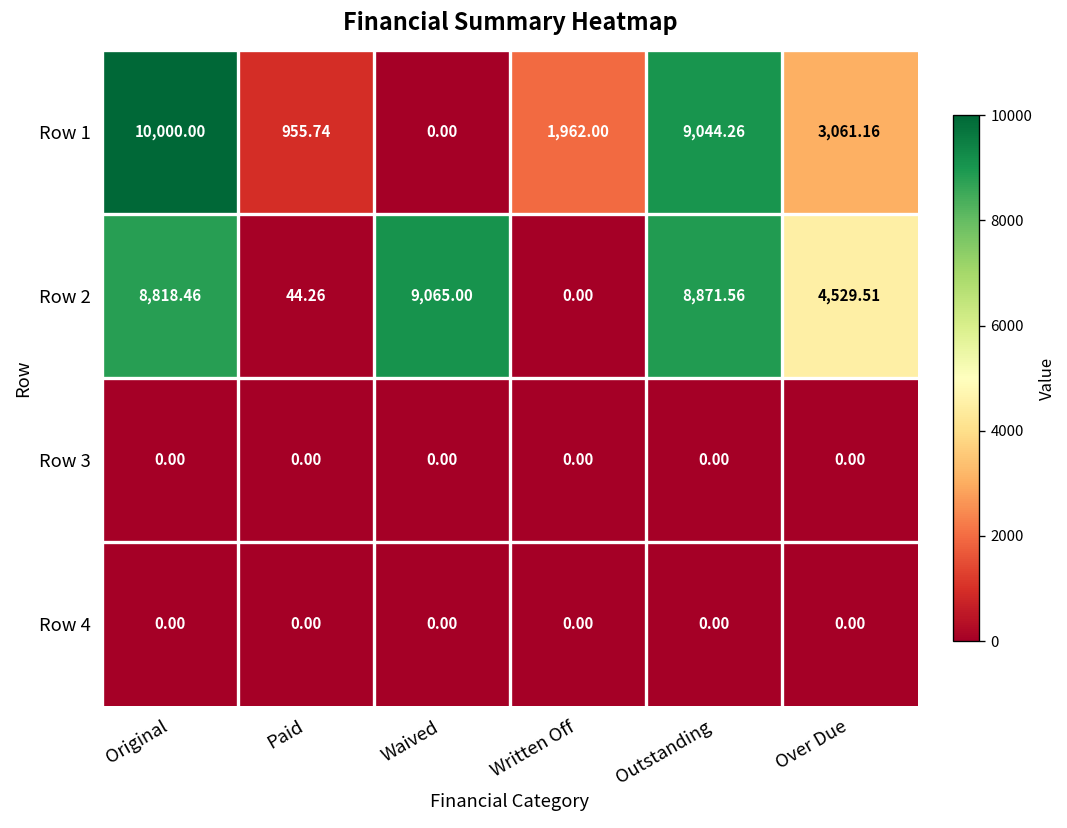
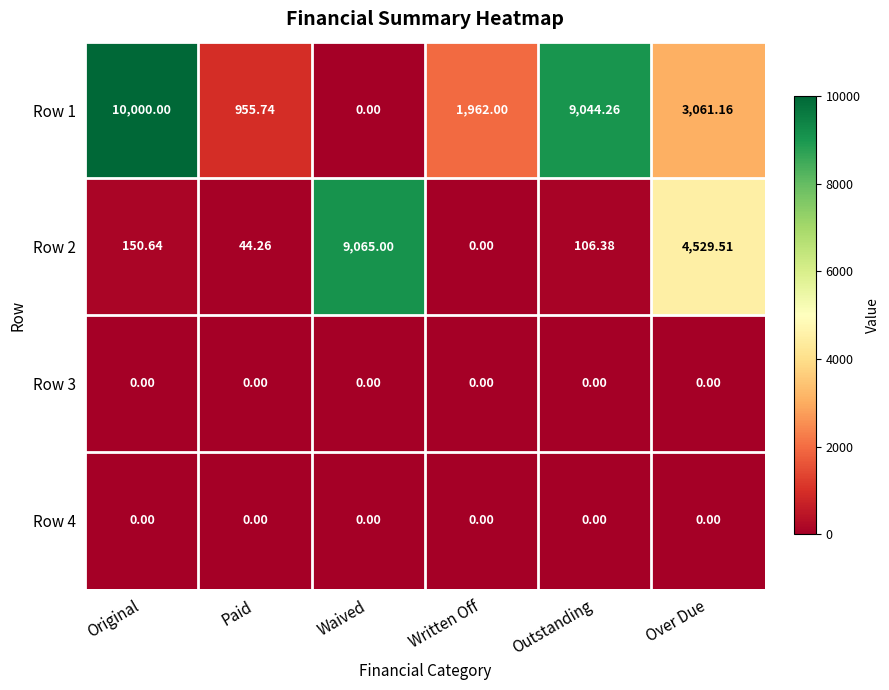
Row 2, Original: 8,818.46 -> 150.64
Row 2, Outstanding: 8,871.56 -> 106.38
